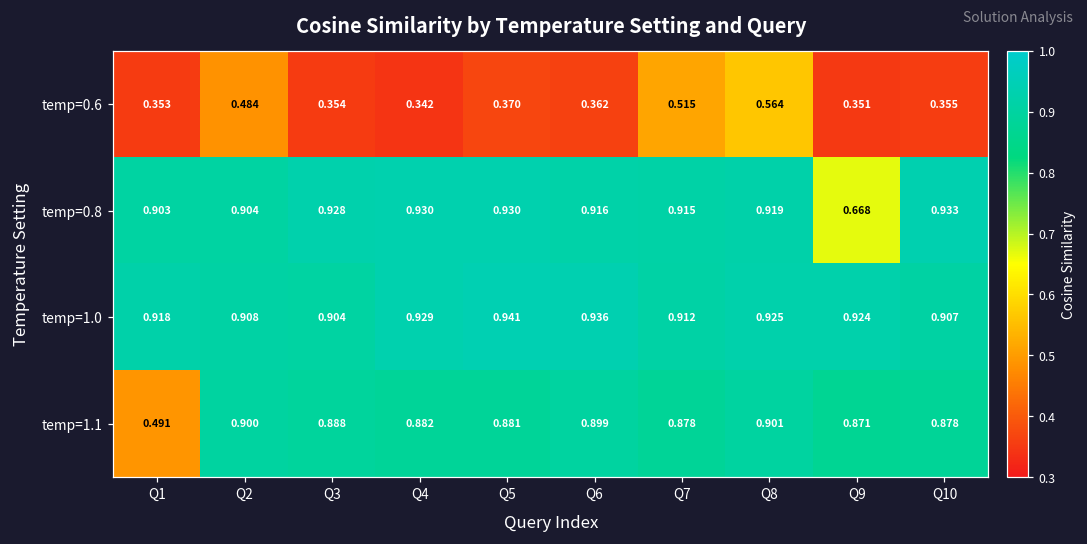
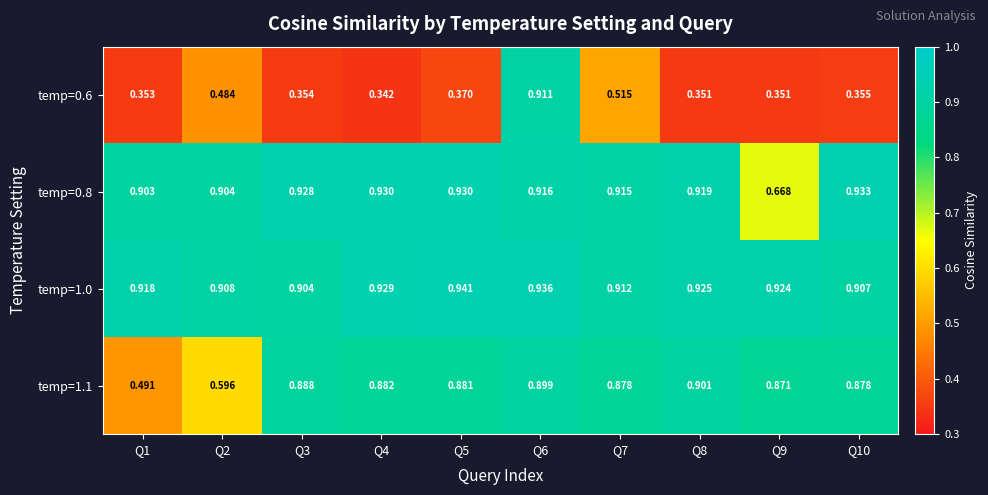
temp=0.6, Q6: 0.362 -> 0.911
temp=0.6, Q8: 0.564 -> 0.351
temp=1.1, Q2: 0.900 -> 0.596
